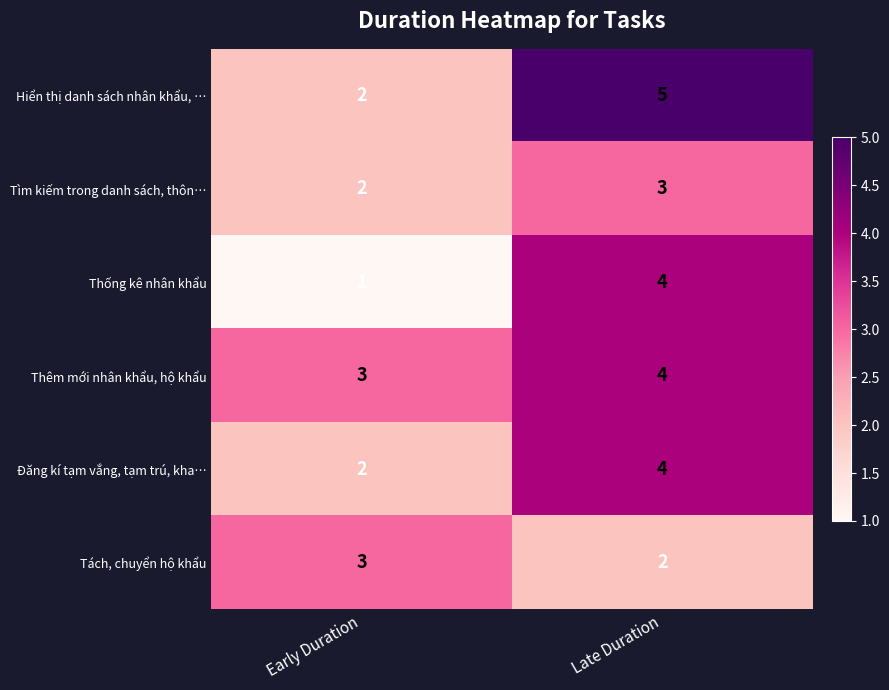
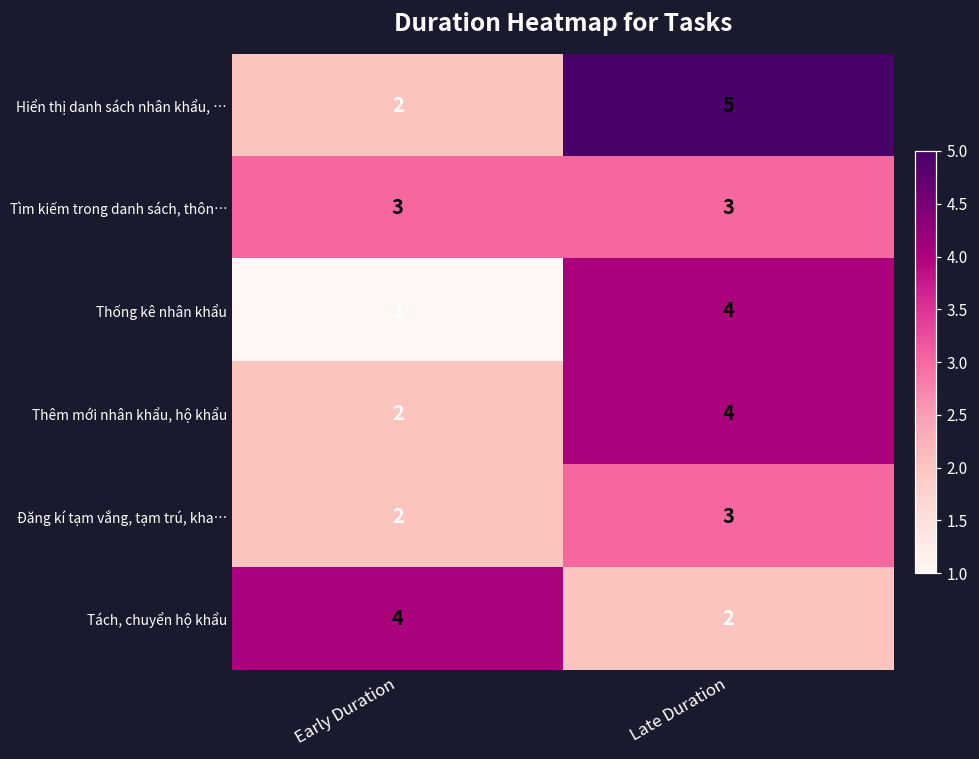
Tìm kiếm trong danh sách, thôn…, Early Duration: 2 -> 3
Thêm mới nhân khẩu, hộ khẩu, Early Duration: 3 -> 2
Đăng kí tạm vắng, tạm trú, kha…, Late Duration: 4 -> 3
Tách, chuyển hộ khẩu, Early Duration: 3 -> 4
